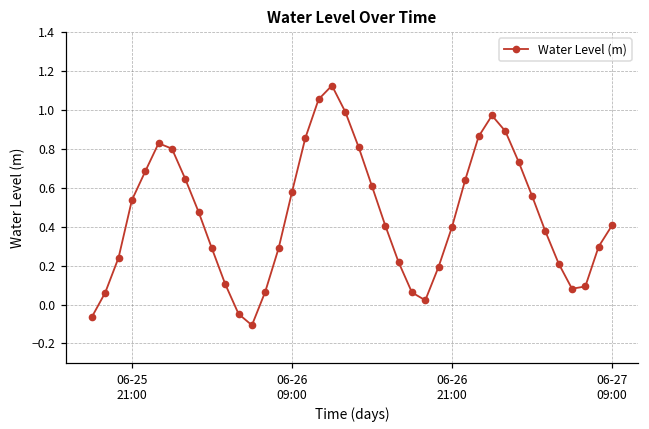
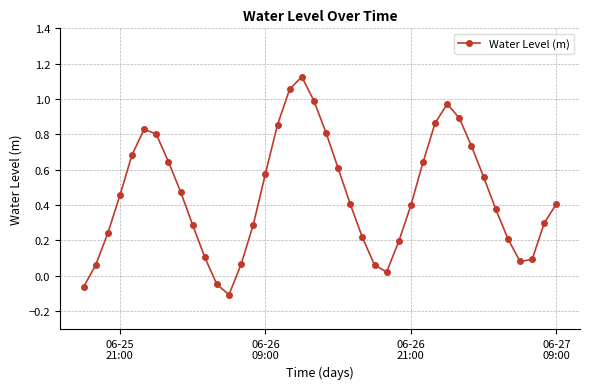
06-25 21:00: 0.54 -> 0.46
